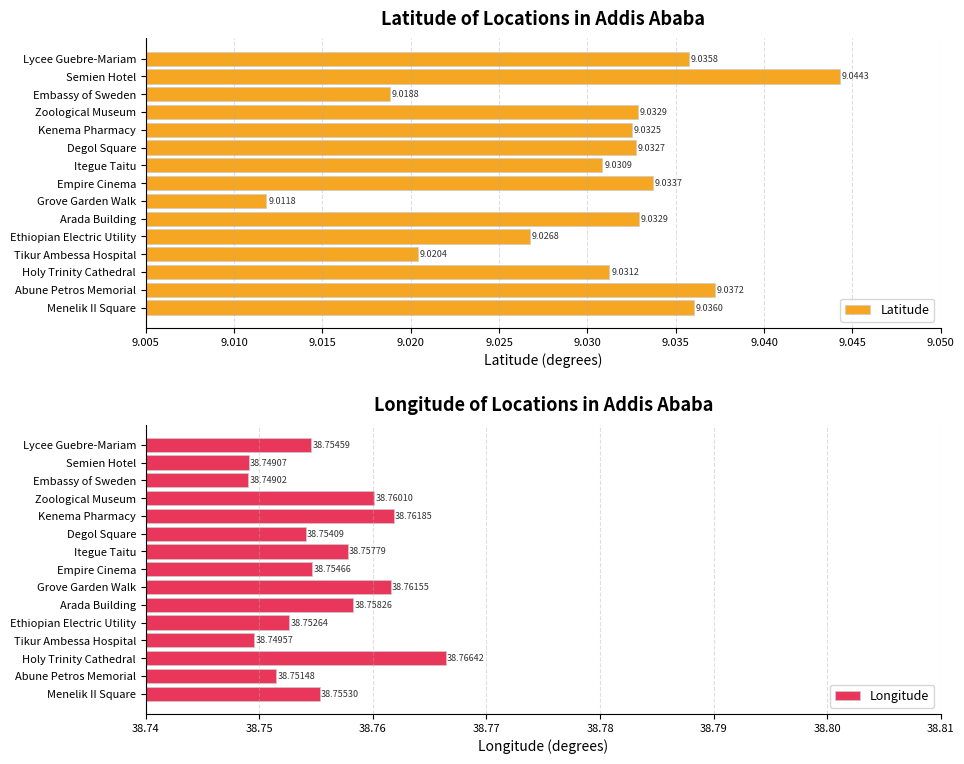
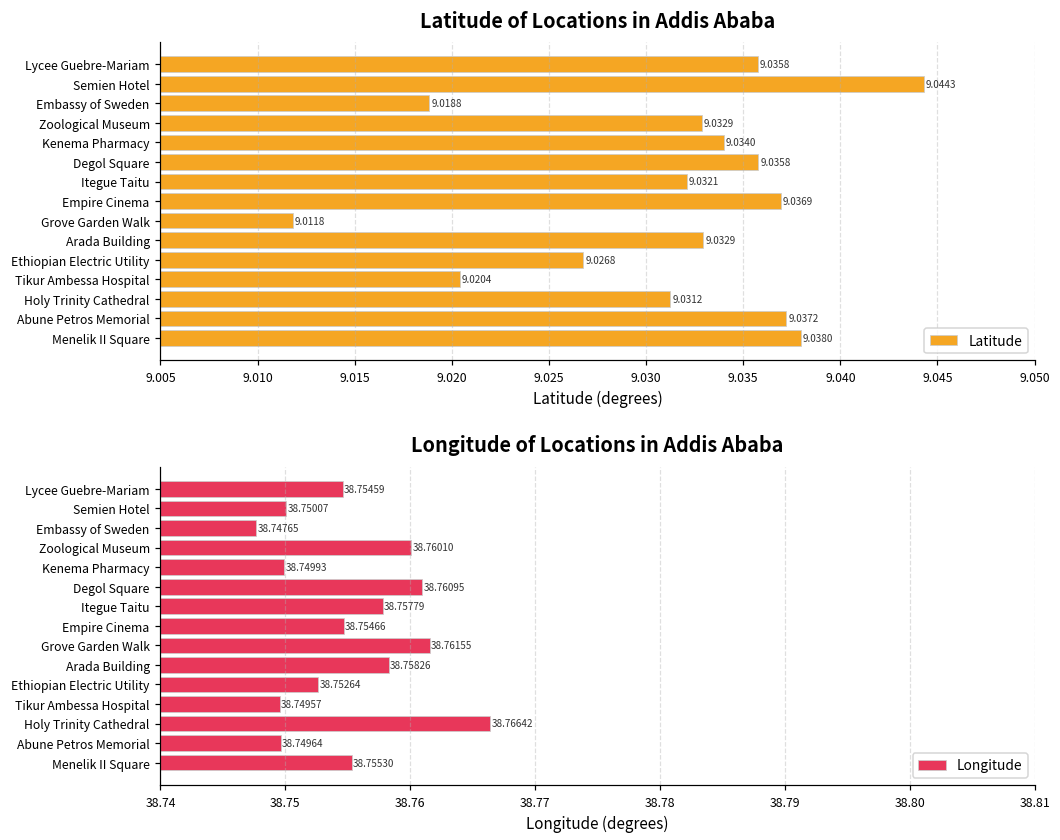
Latitude of Locations in Addis Ababa, Kenema Pharmacy: 9.0325 -> 9.0340
Latitude of Locations in Addis Ababa, Degol Square: 9.0327 -> 9.0358
Latitude of Locations in Addis Ababa, Itegue Taitu: 9.0309 -> 9.0321
Latitude of Locations in Addis Ababa, Empire Cinema: 9.0337 -> 9.0369
Latitude of Locations in Addis Ababa, Menelik II Square: 9.0360 -> 9.0380
Longitude of Locations in Addis Ababa, Semien Hotel: 38.74907 -> 38.75007
Longitude of Locations in Addis Ababa, Embassy of Sweden: 38.74902 -> 38.74765
Longitude of Locations in Addis Ababa, Kenema Pharmacy: 38.76185 -> 38.74993
Longitude of Locations in Addis Ababa, Degol Square: 38.75409 -> 38.76095
Longitude of Locations in Addis Ababa, Abune Petros Memorial: 38.75148 -> 38.74964
